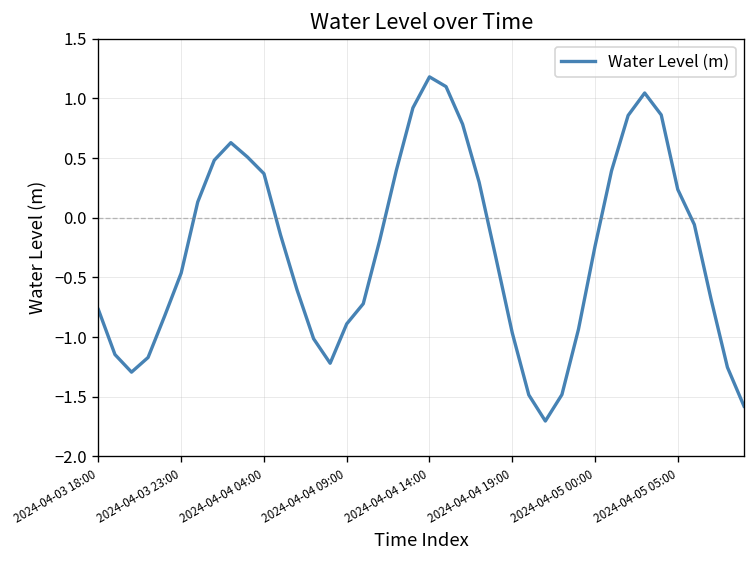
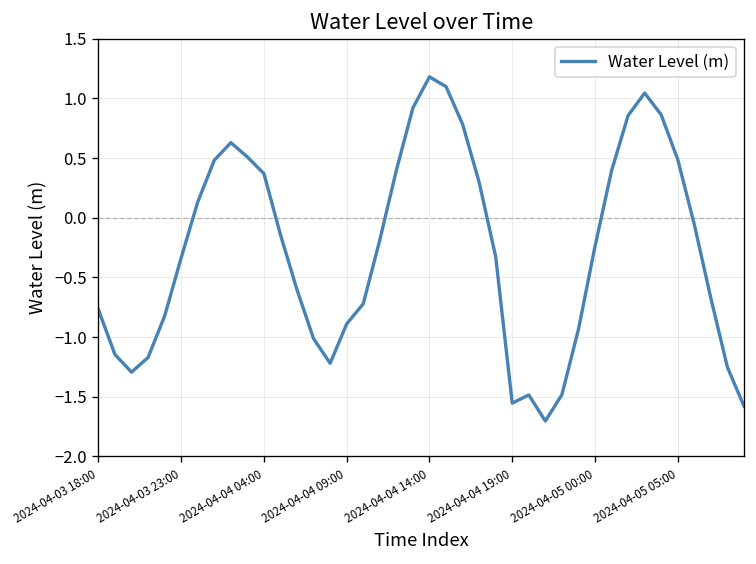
2024-04-03 23:00: -0.5 -> -0.3
2024-04-04 19:00: -1.0 -> -1.6
2024-04-05 05:00: 0.2 -> 0.5
